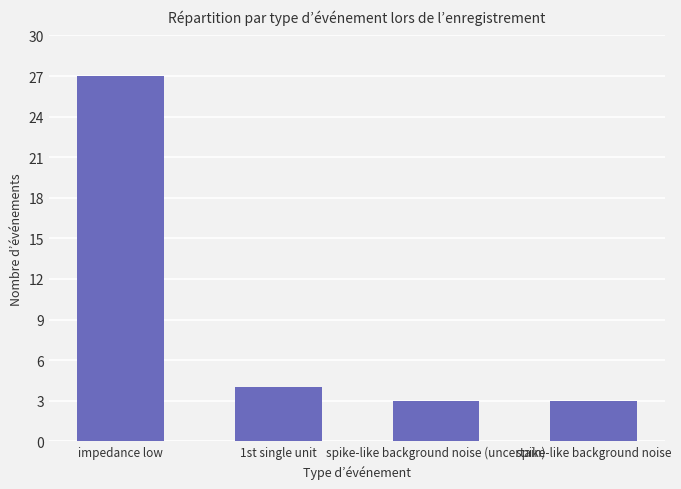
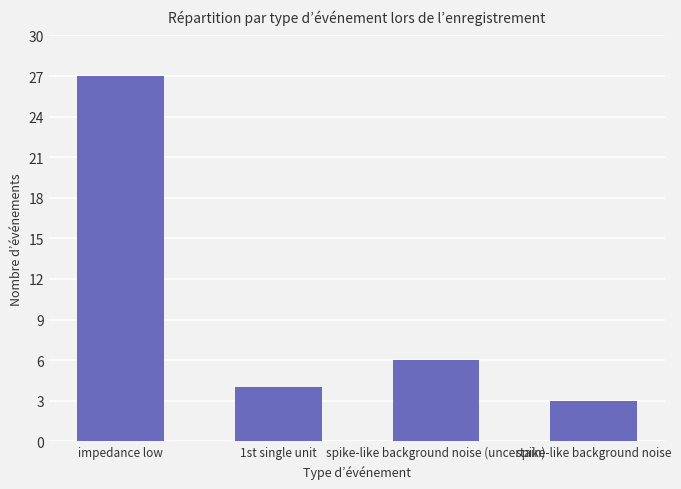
spike-like background noise (uncertain): 3 -> 6
